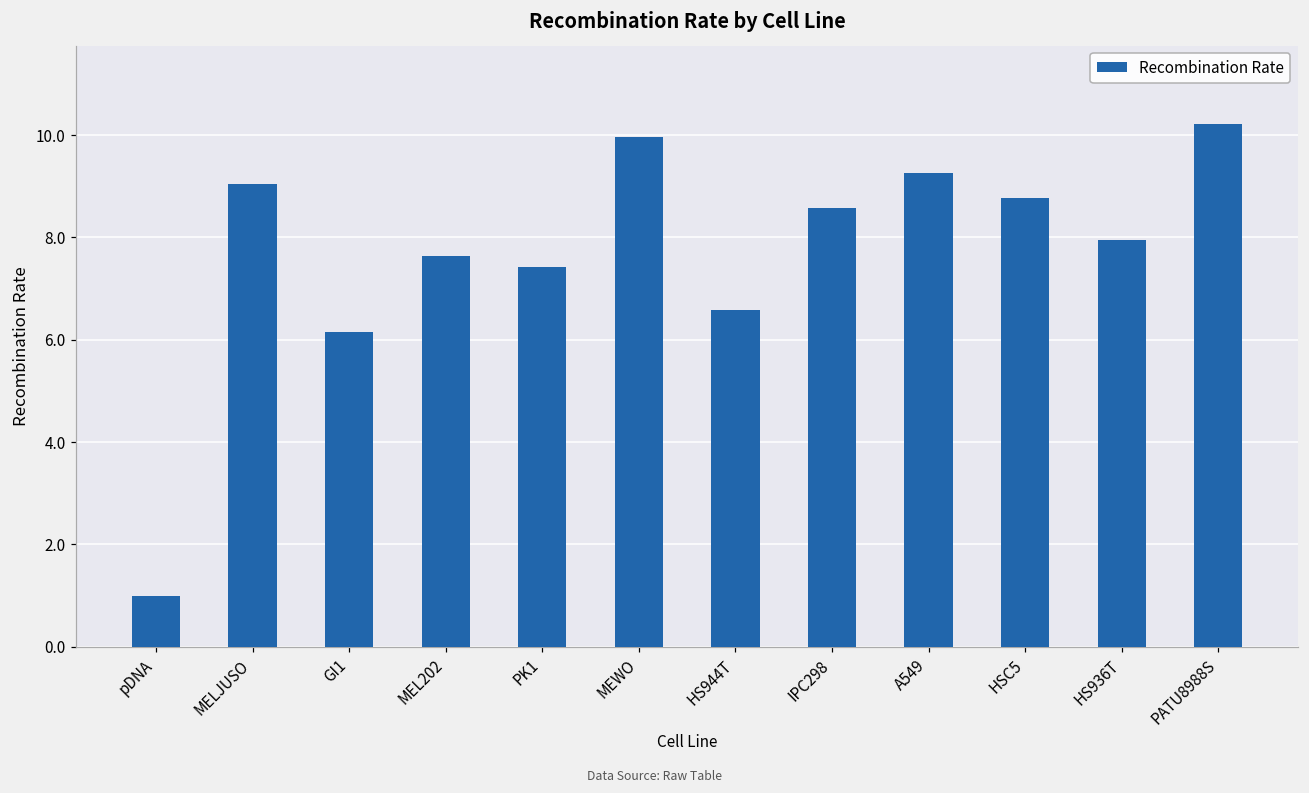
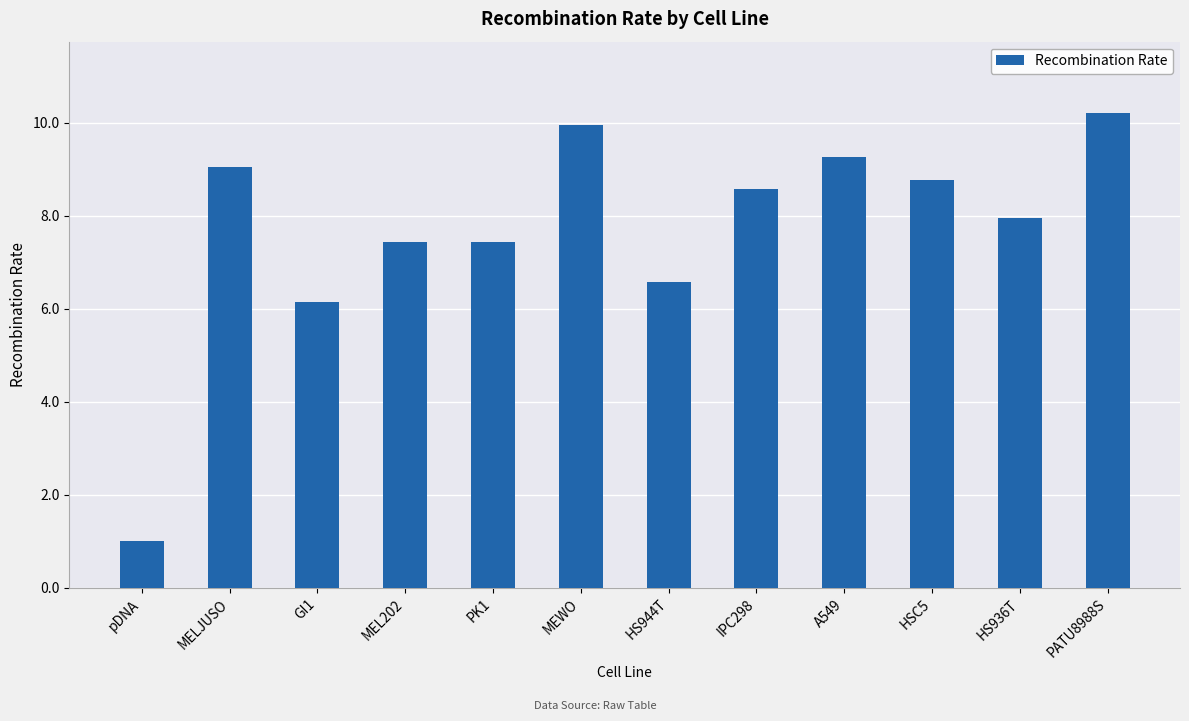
MEL202: 7.6 -> 7.4
